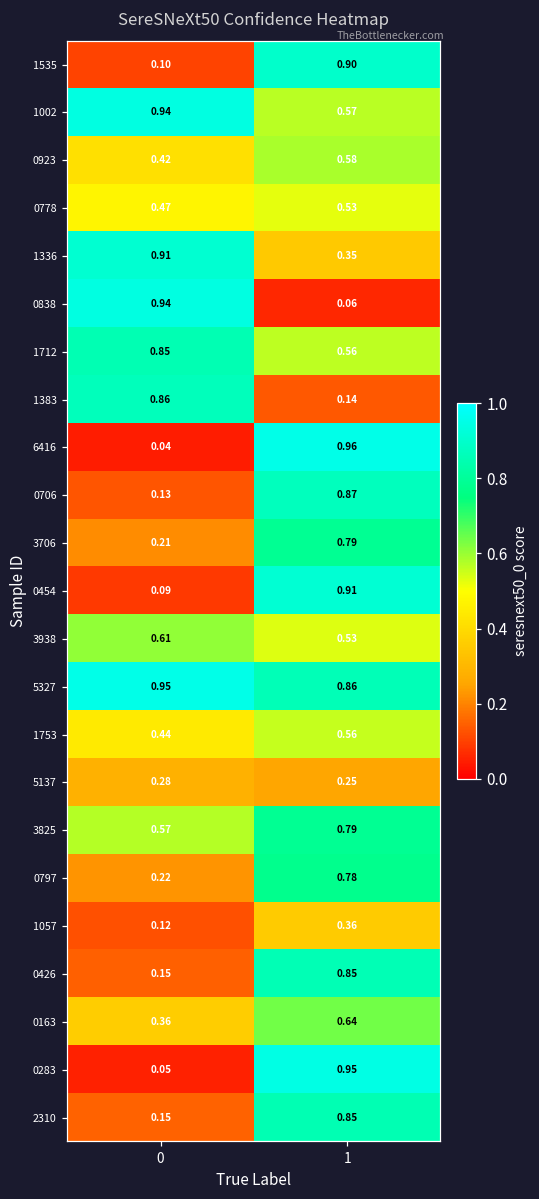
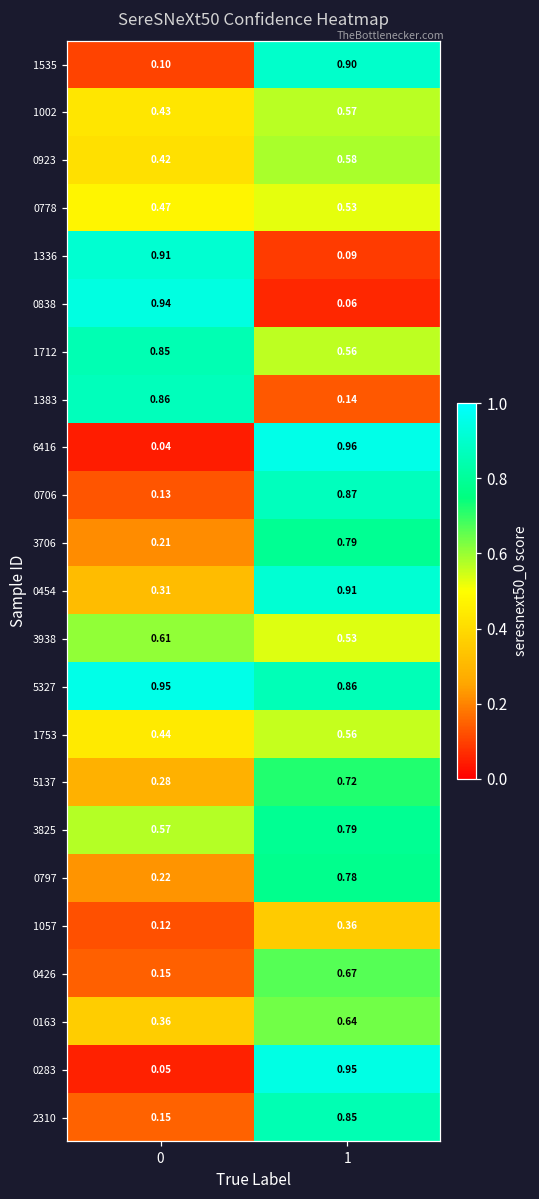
1002, 0: 0.94 -> 0.43
1336, 1: 0.35 -> 0.09
0454, 0: 0.09 -> 0.31
5137, 1: 0.25 -> 0.72
0426, 1: 0.85 -> 0.67
